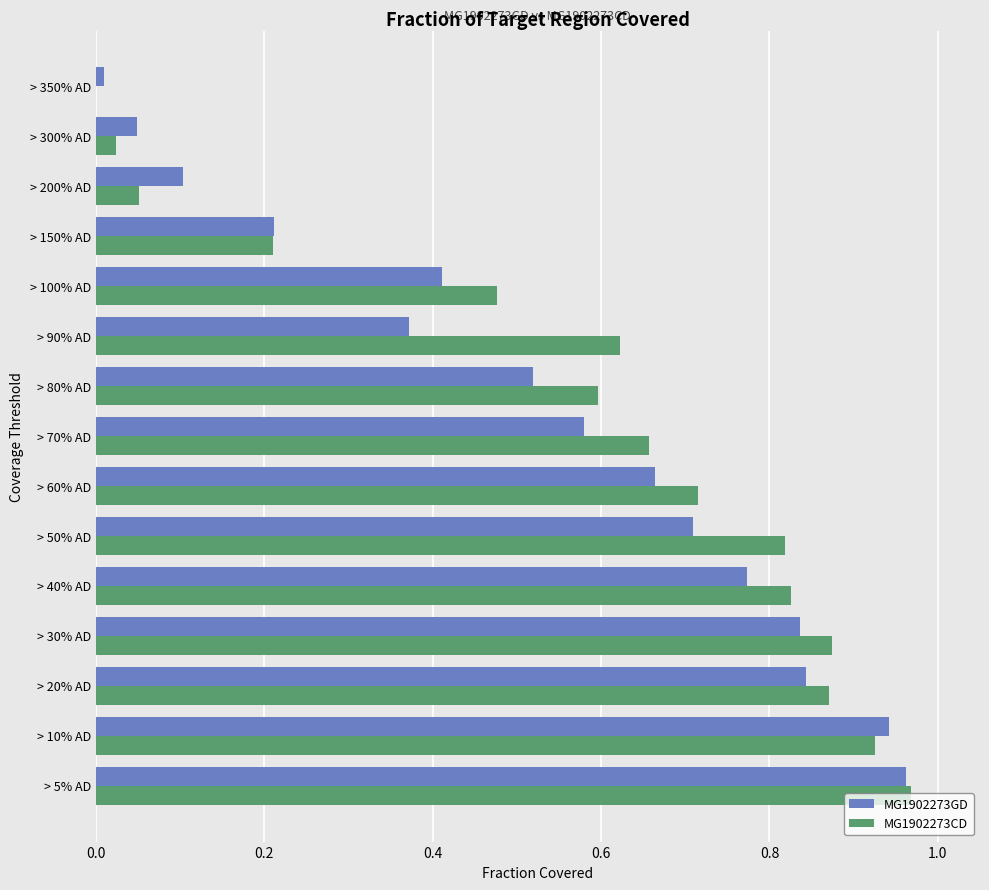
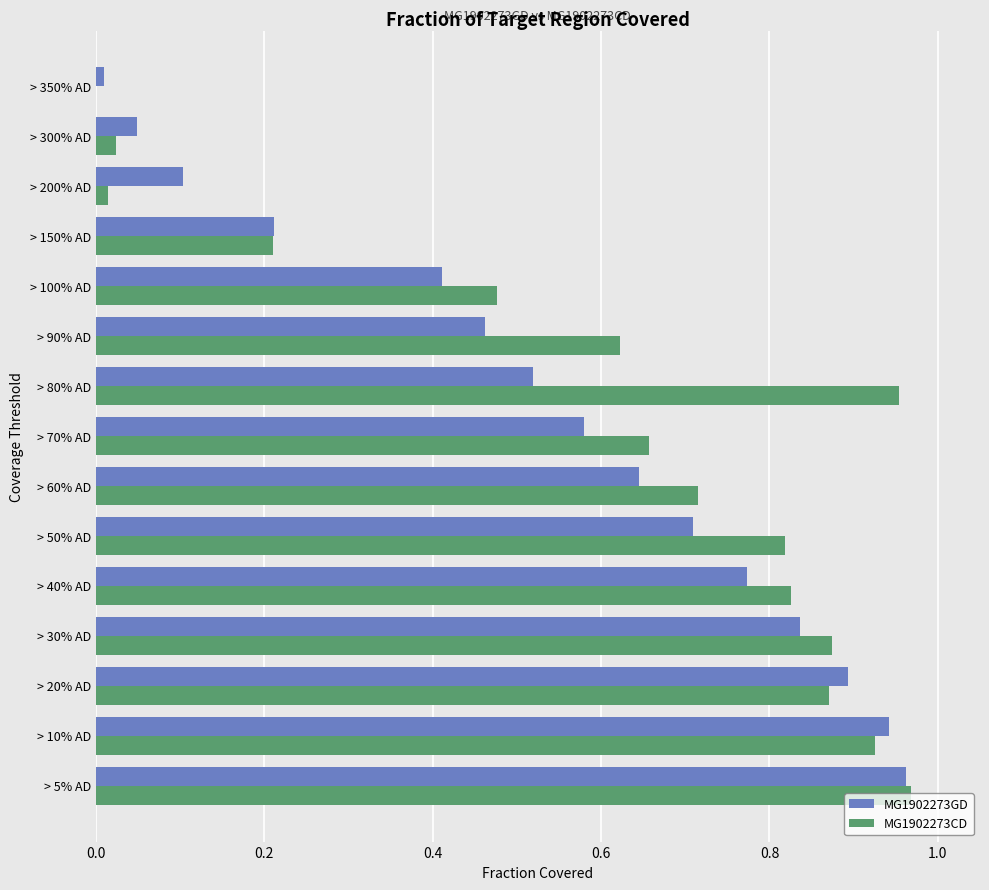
MG1902273CD, > 200% AD: 0.05 -> 0.01
MG1902273GD, > 90% AD: 0.37 -> 0.46
MG1902273CD, > 80% AD: 0.60 -> 0.95
MG1902273GD, > 60% AD: 0.66 -> 0.64
MG1902273GD, > 20% AD: 0.84 -> 0.89
